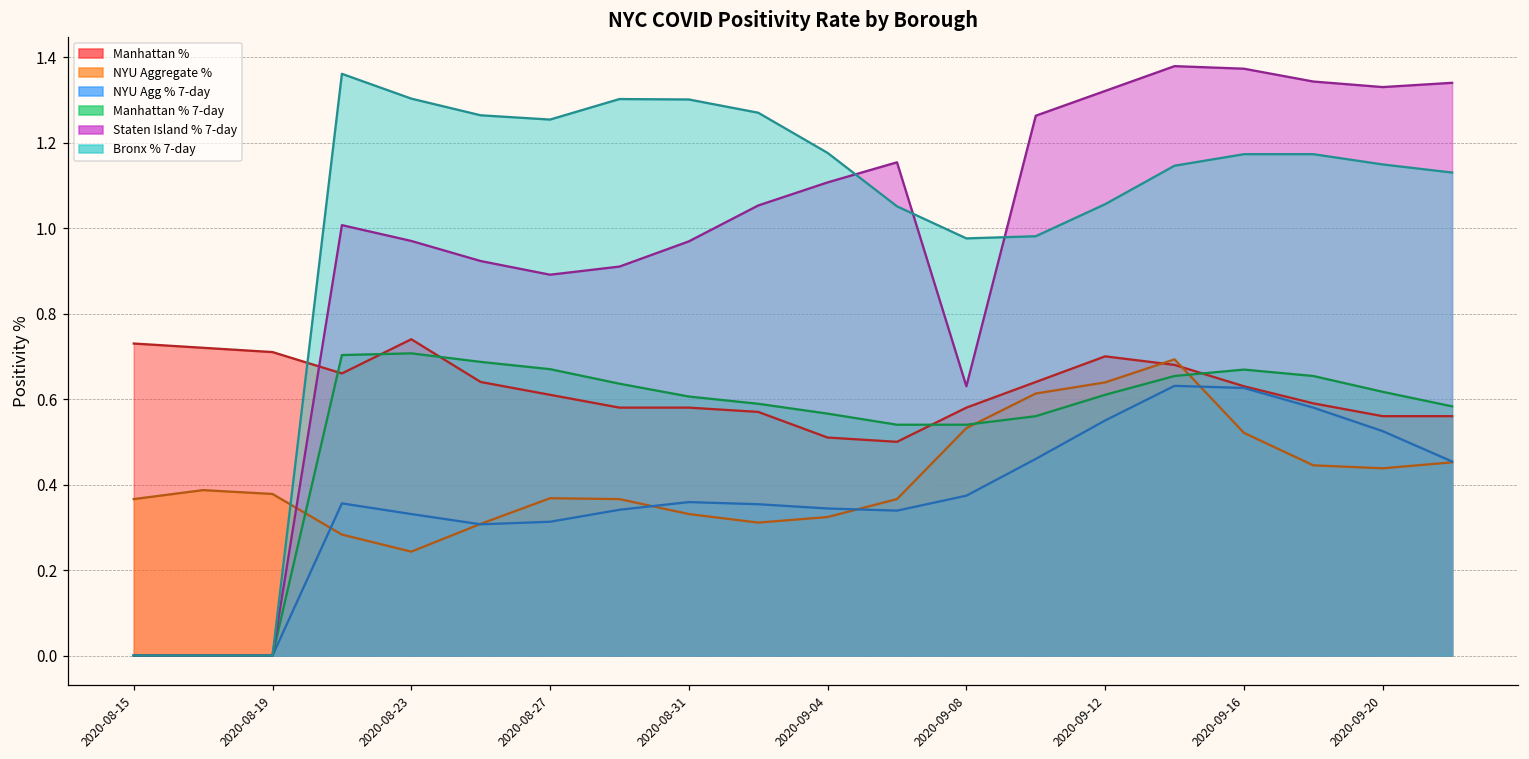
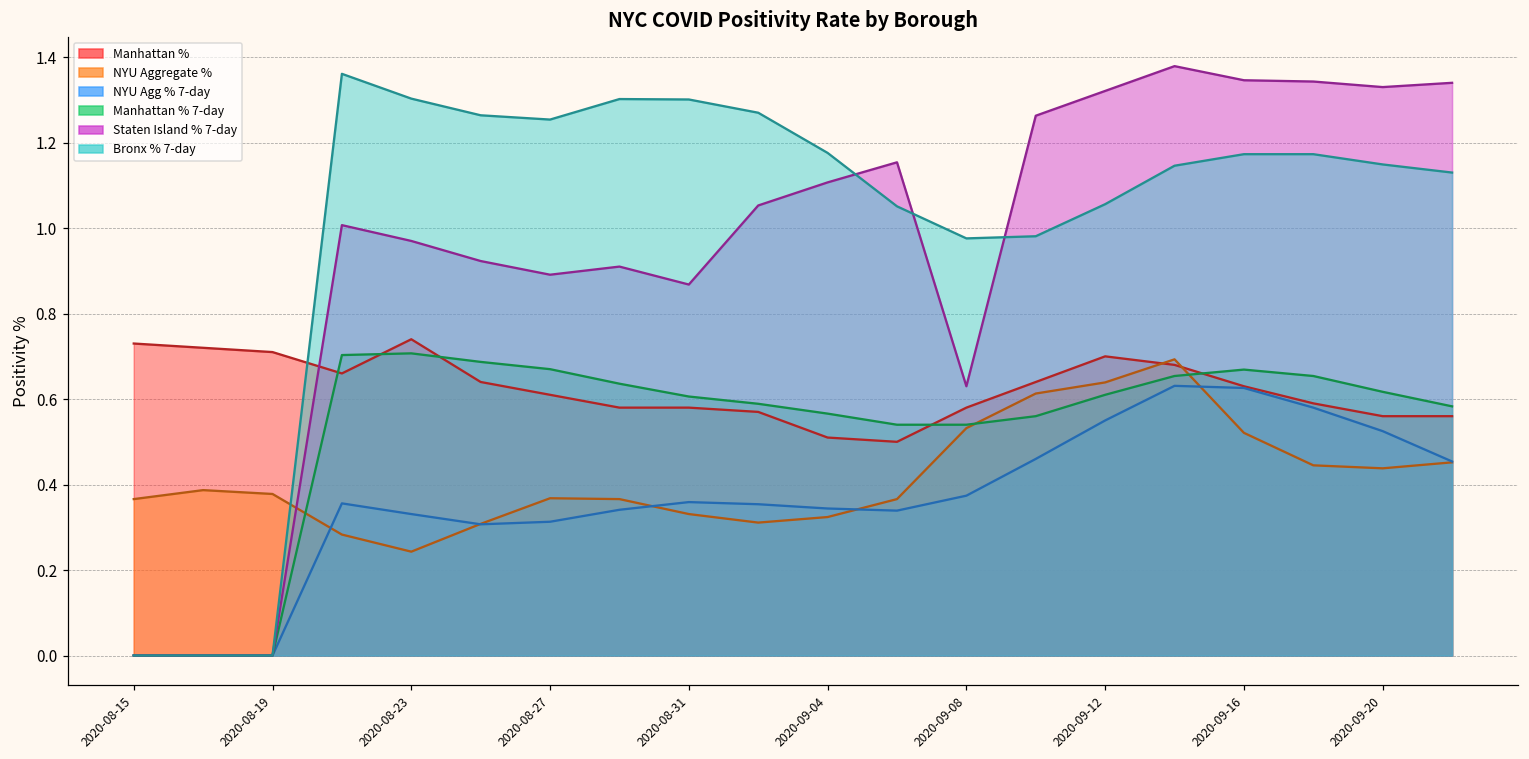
Staten Island % 7-day, 2020-08-31: 0.97 -> 0.87
Staten Island % 7-day, 2020-09-16: 1.37 -> 1.35
